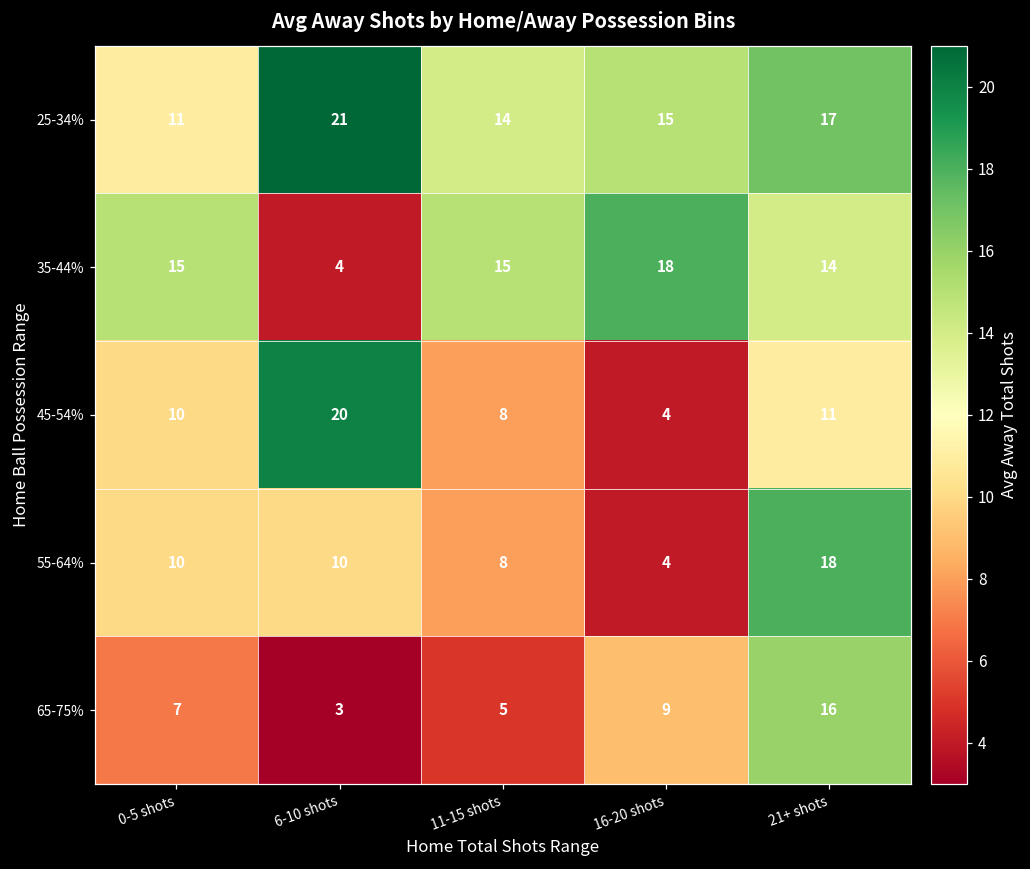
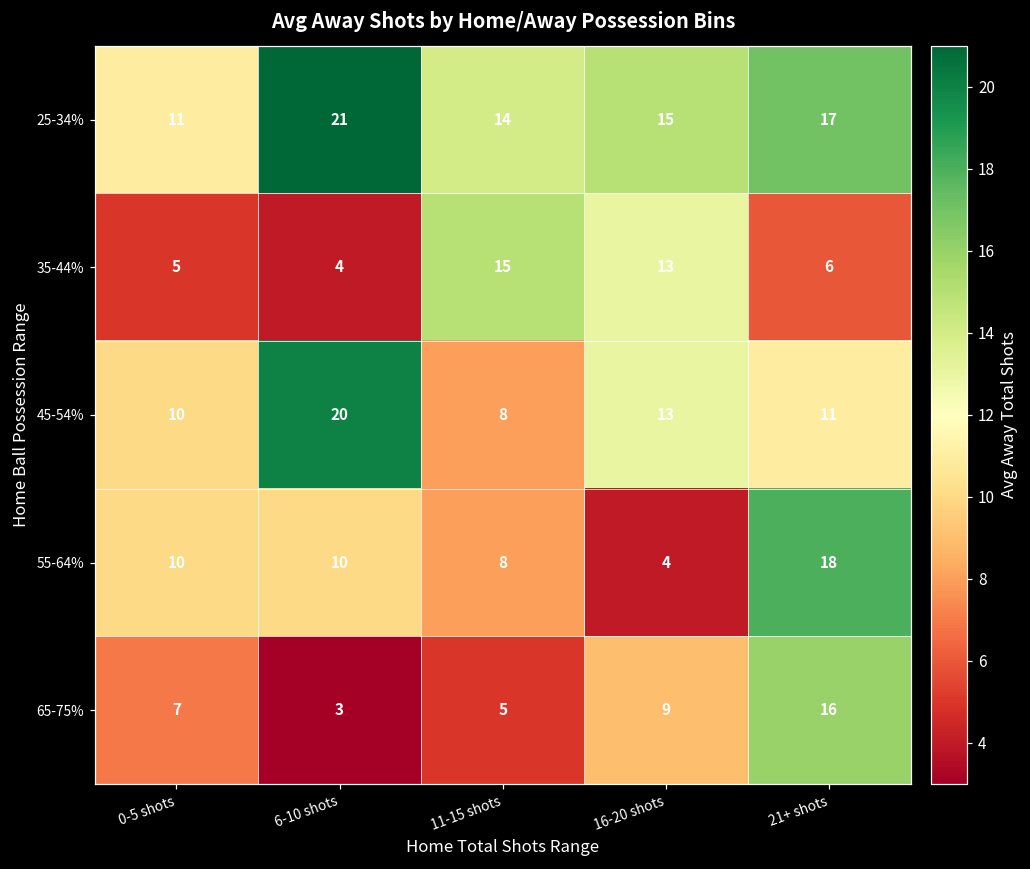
35-44%, 0-5 shots: 15 -> 5
35-44%, 16-20 shots: 18 -> 13
35-44%, 21+ shots: 14 -> 6
45-54%, 16-20 shots: 4 -> 13
